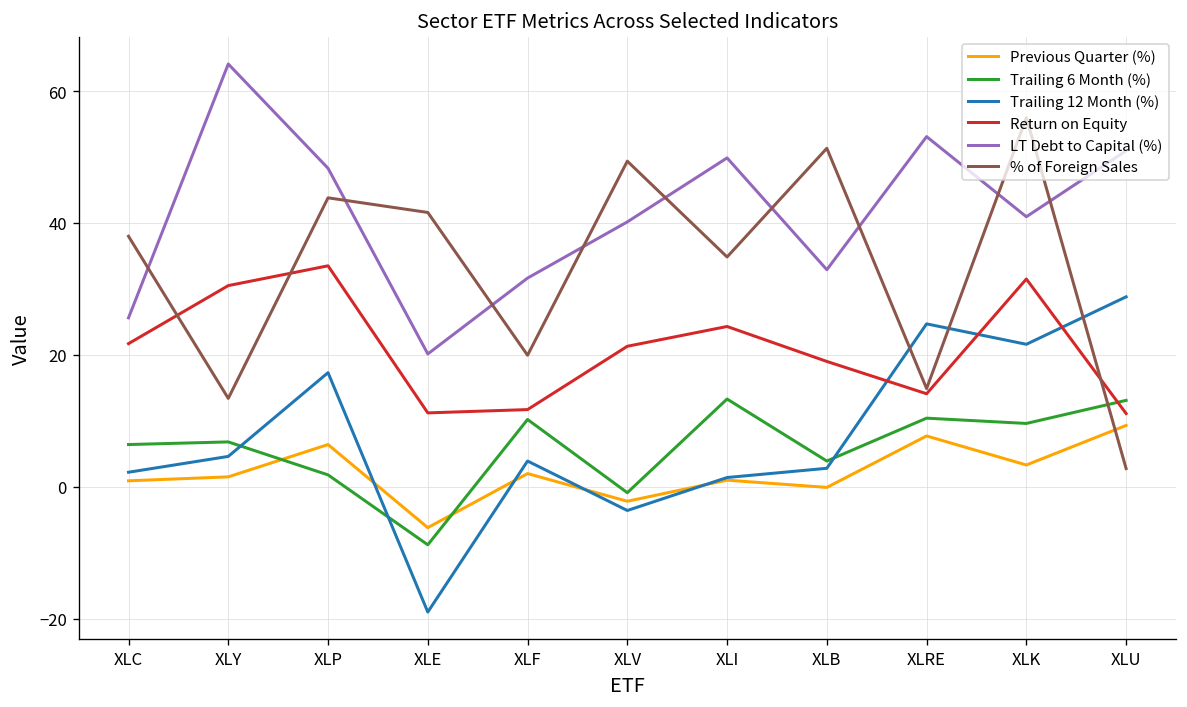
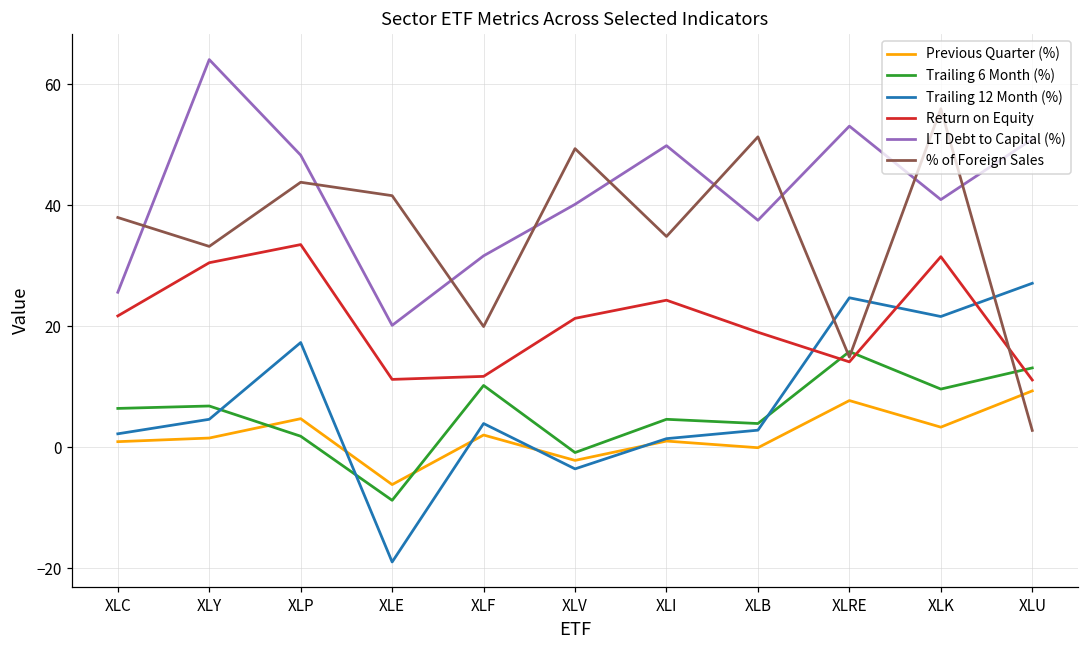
% of Foreign Sales, XLY: 13 -> 33
Previous Quarter (%), XLP: 6 -> 5
Trailing 6 Month (%), XLI: 13 -> 5
LT Debt to Capital (%), XLB: 33 -> 38
Trailing 6 Month (%), XLRE: 10 -> 16
Trailing 12 Month (%), XLU: 29 -> 27
